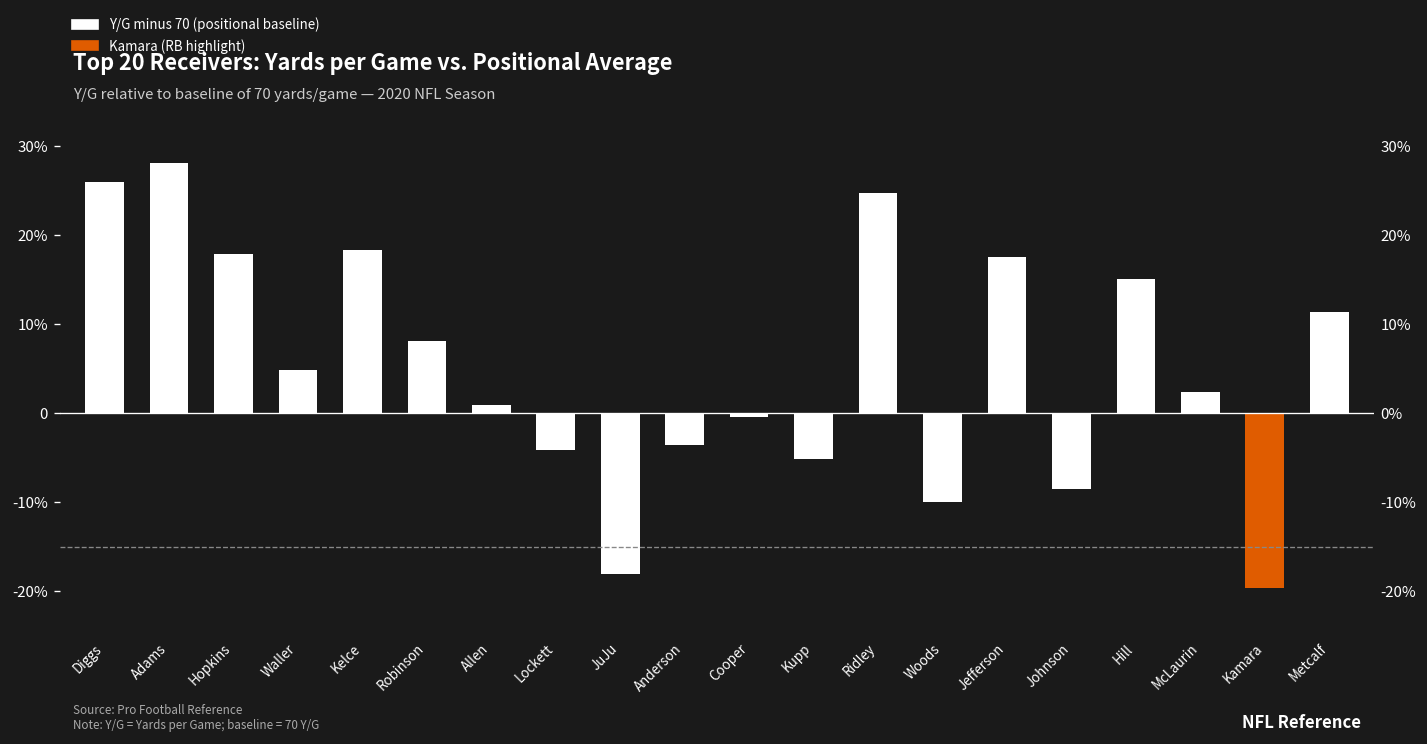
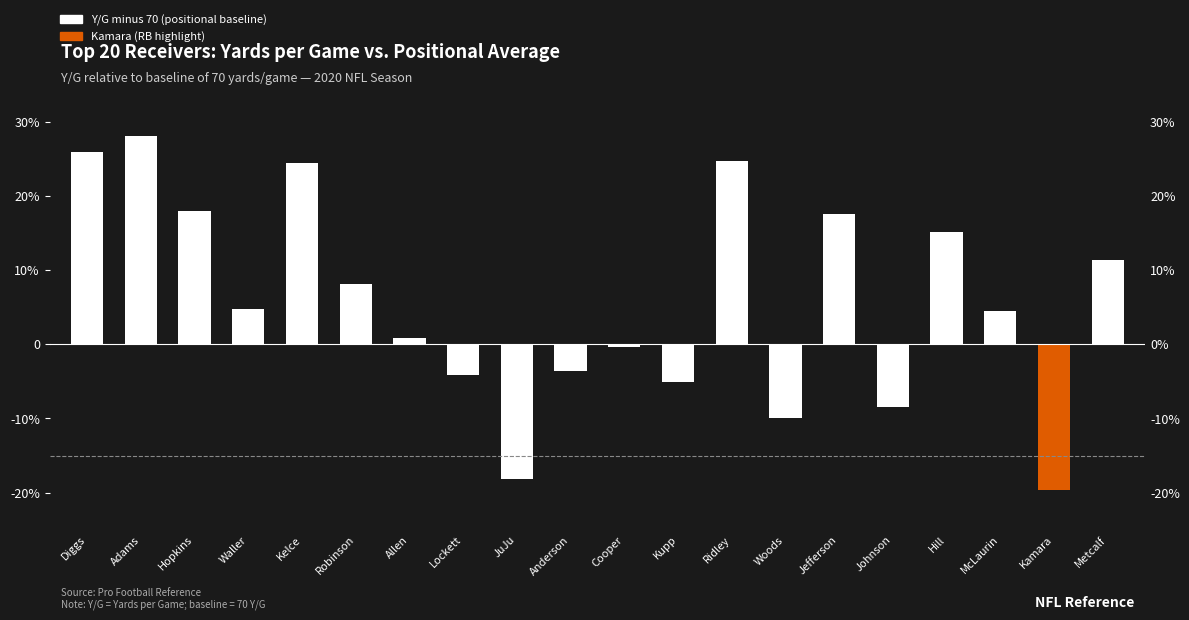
Kelce: 18% -> 24%
McLaurin: 2% -> 5%
